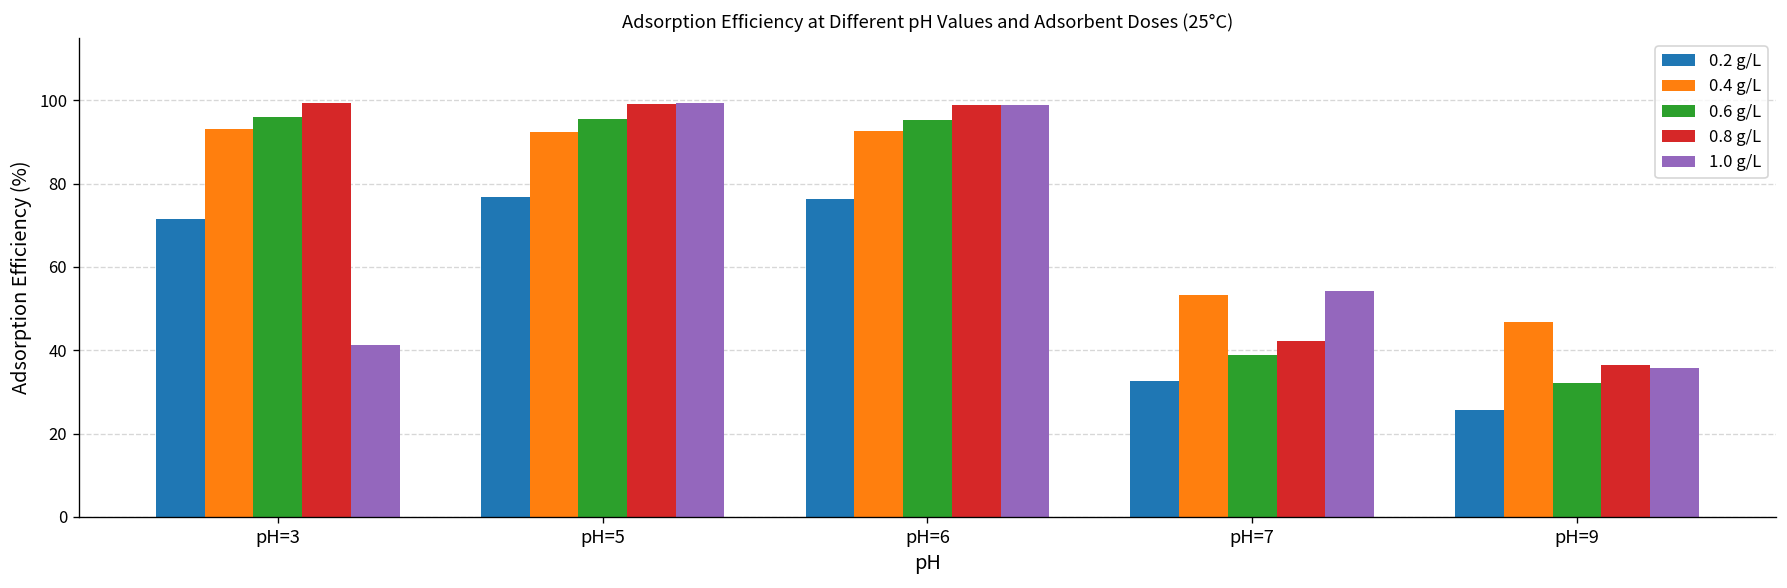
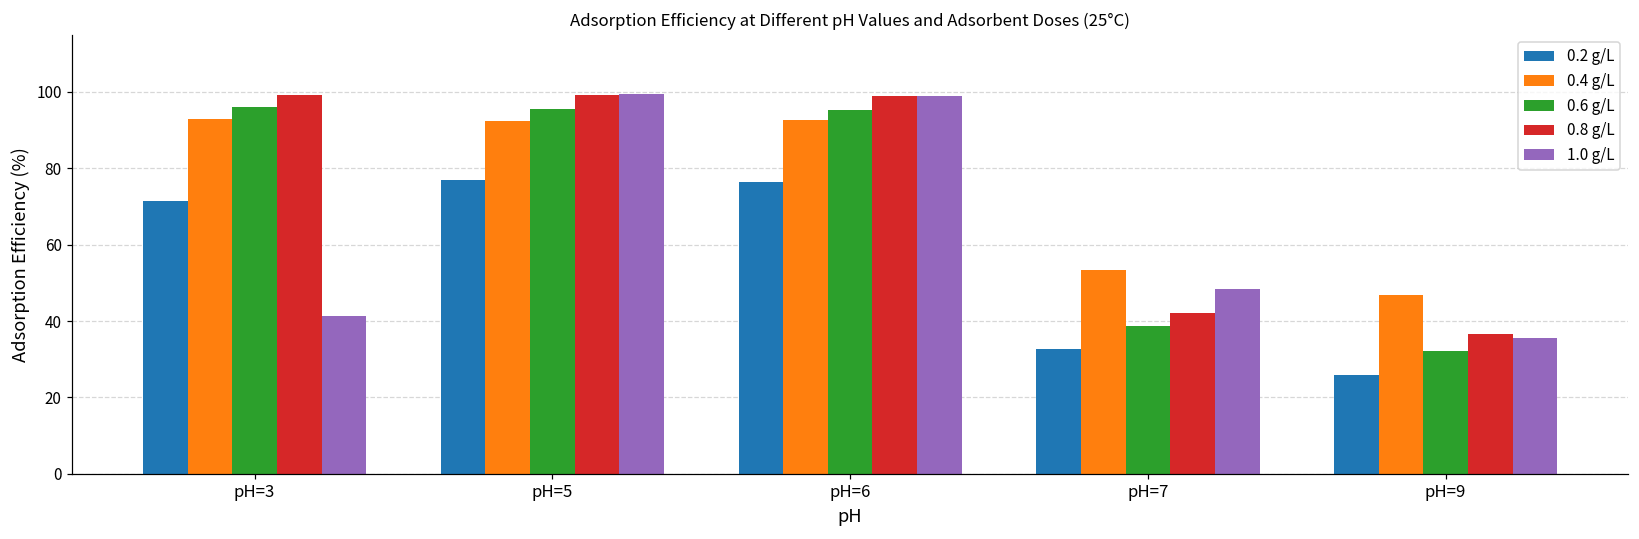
1.0 g/L, pH=7: 54 -> 48
